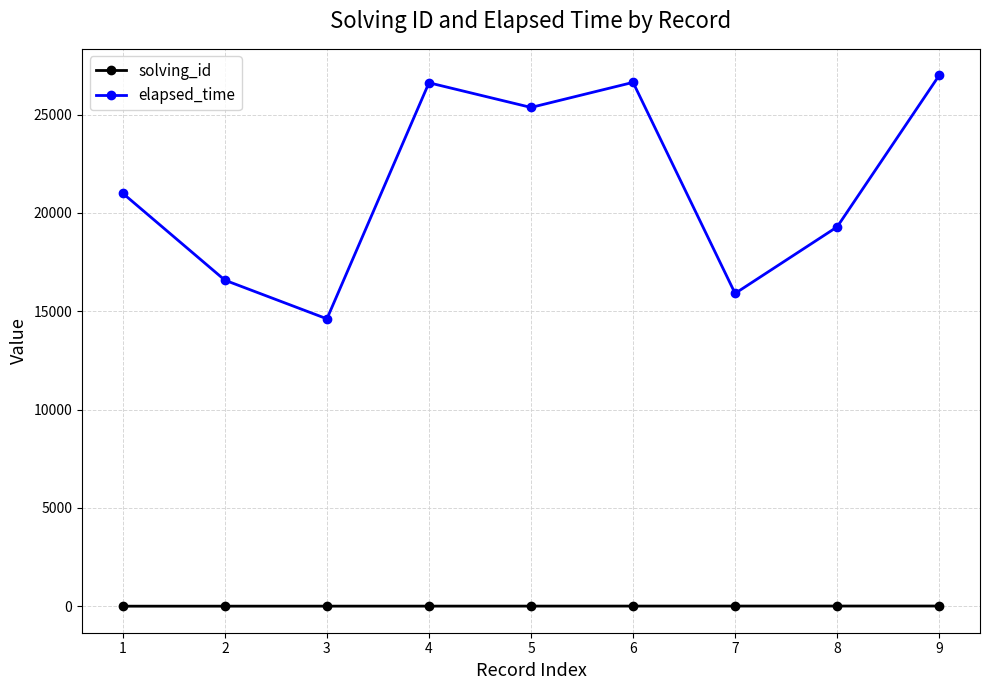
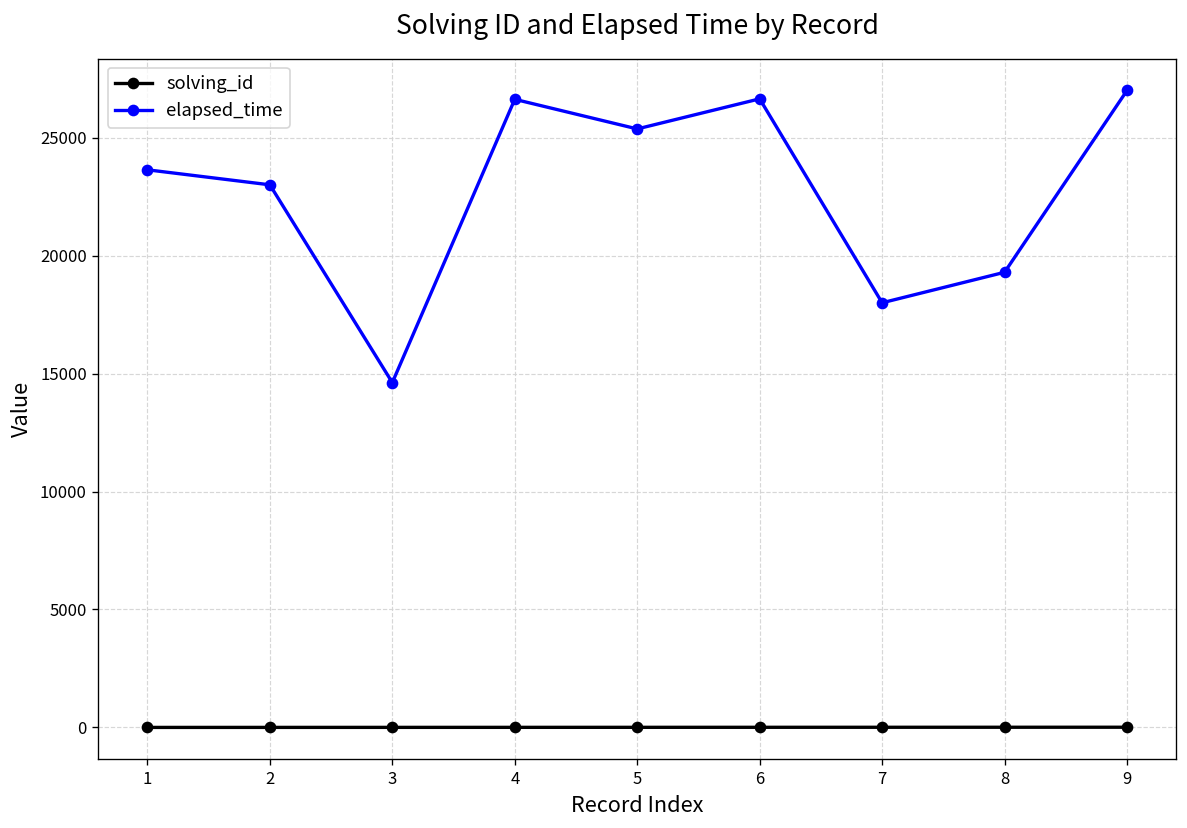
elapsed_time, 1: 21000 -> 23600
elapsed_time, 2: 16600 -> 23000
elapsed_time, 7: 15900 -> 18000
